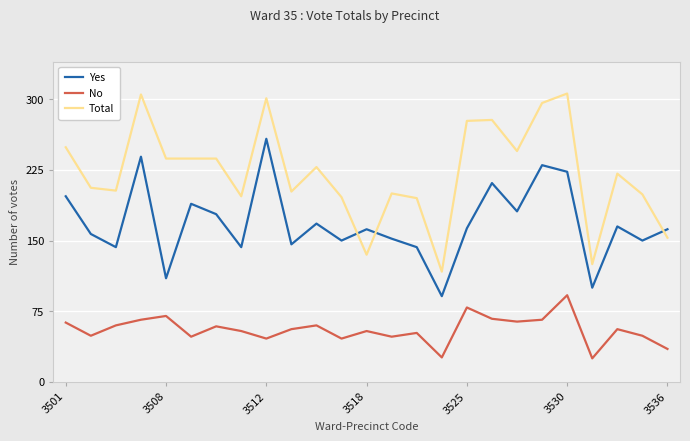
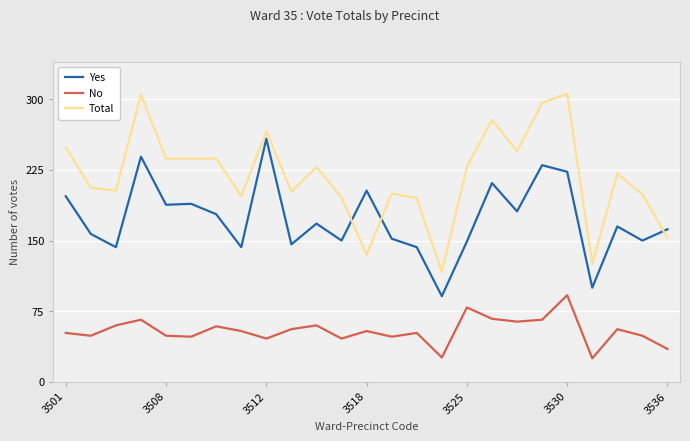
No, 3501: 60 -> 50
Yes, 3508: 110 -> 190
No, 3508: 70 -> 50
Total, 3512: 300 -> 270
Yes, 3518: 160 -> 200
Yes, 3525: 160 -> 150
Total, 3525: 280 -> 230
